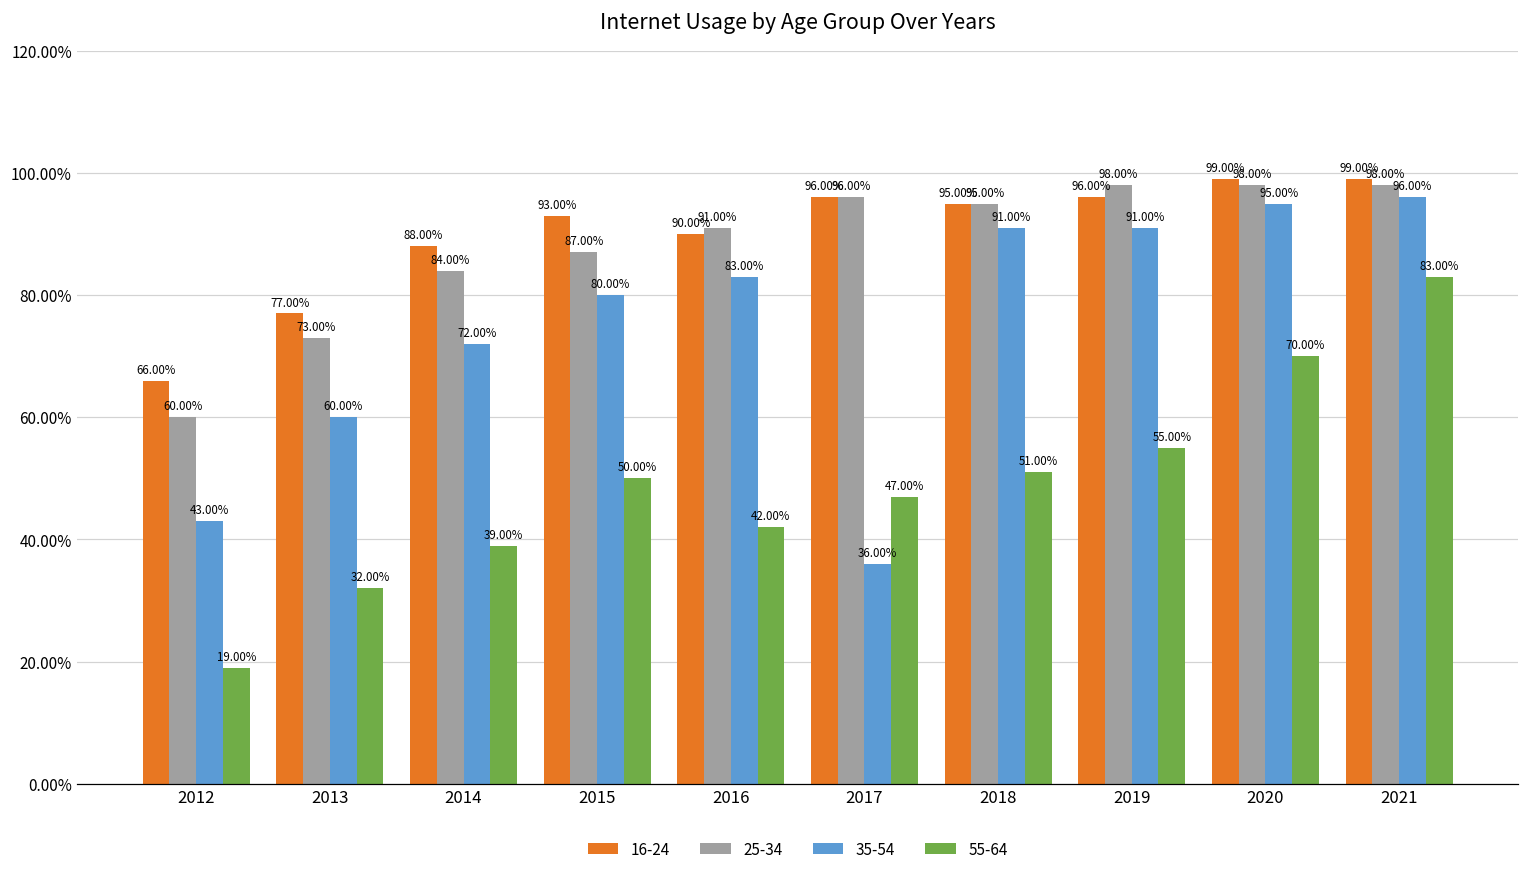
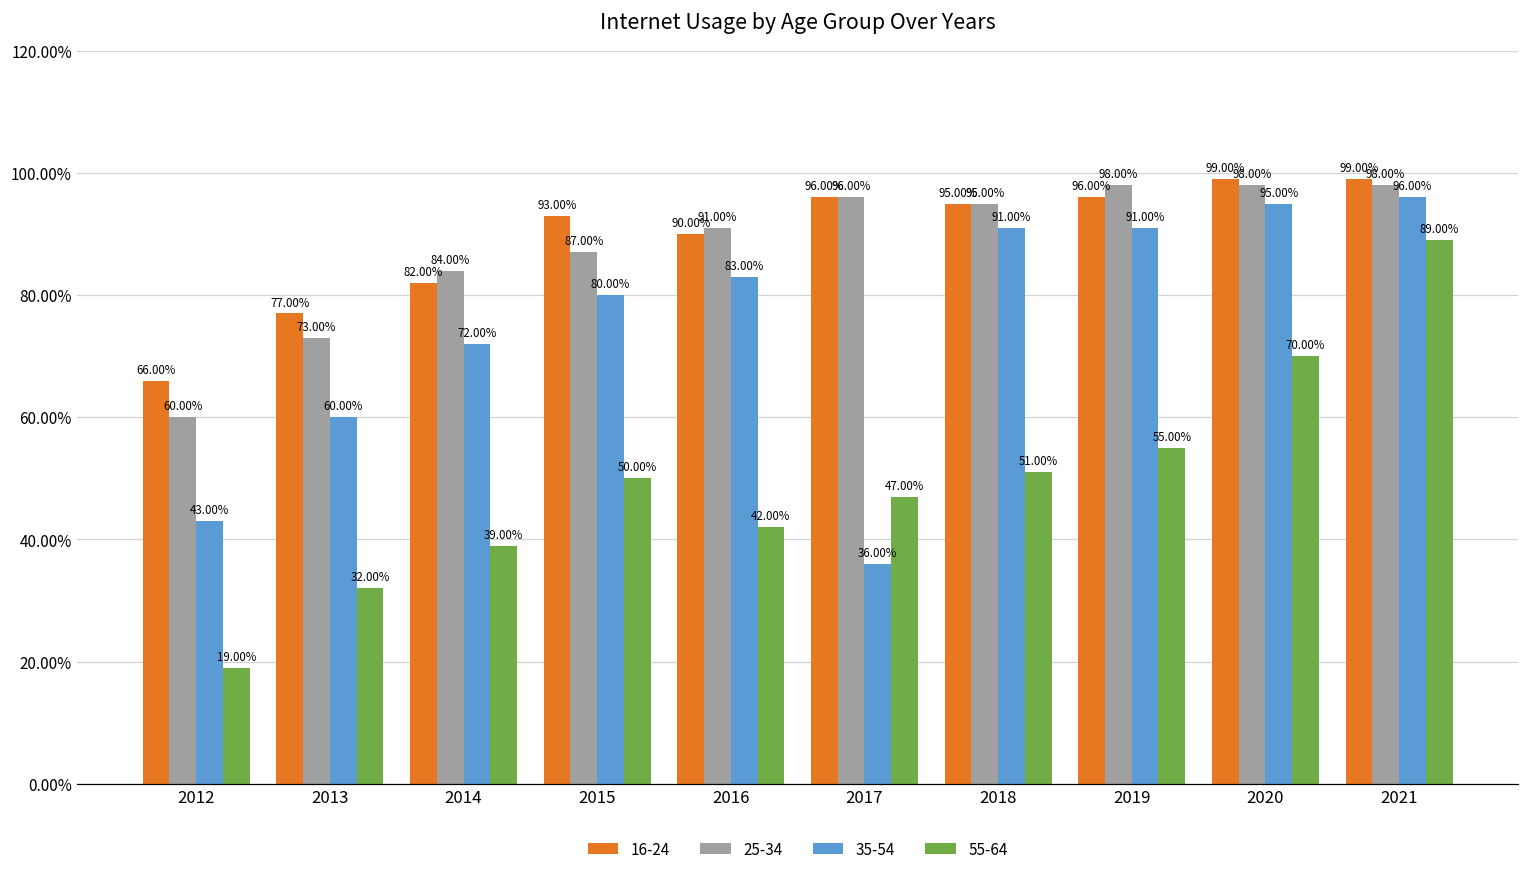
16-24, 2014: 88.00% -> 82.00%
55-64, 2021: 83.00% -> 89.00%
